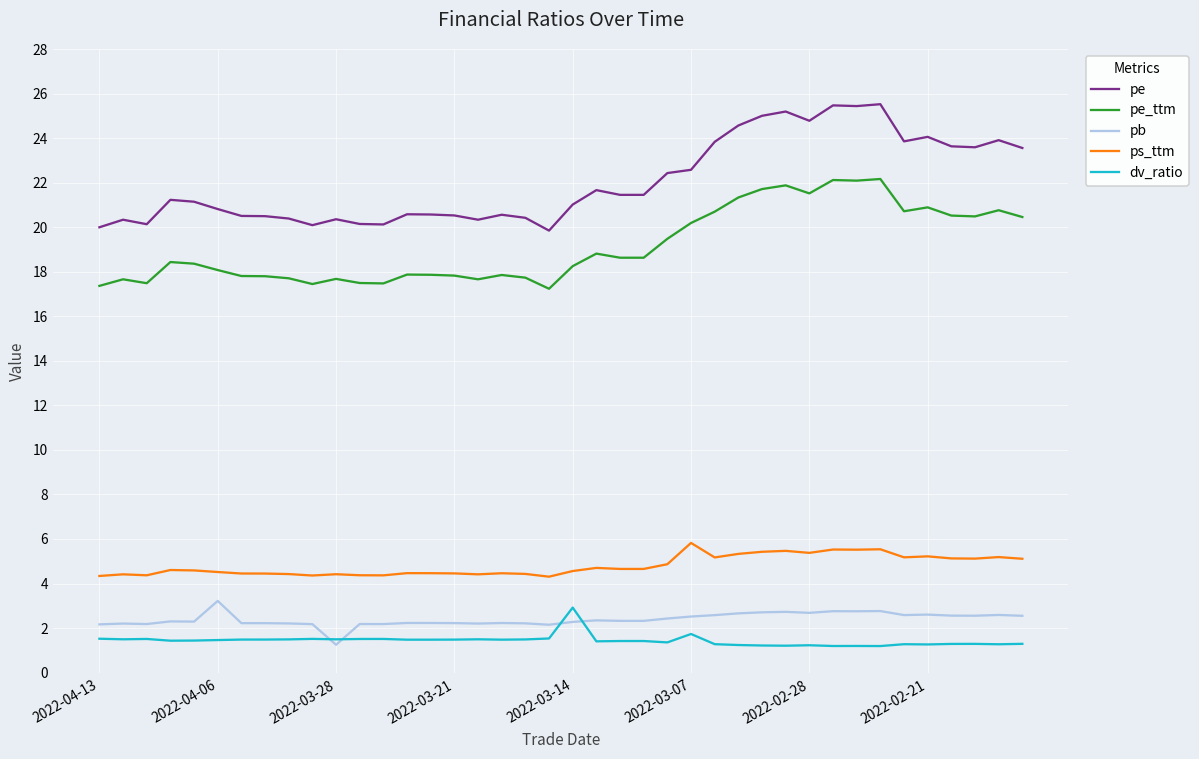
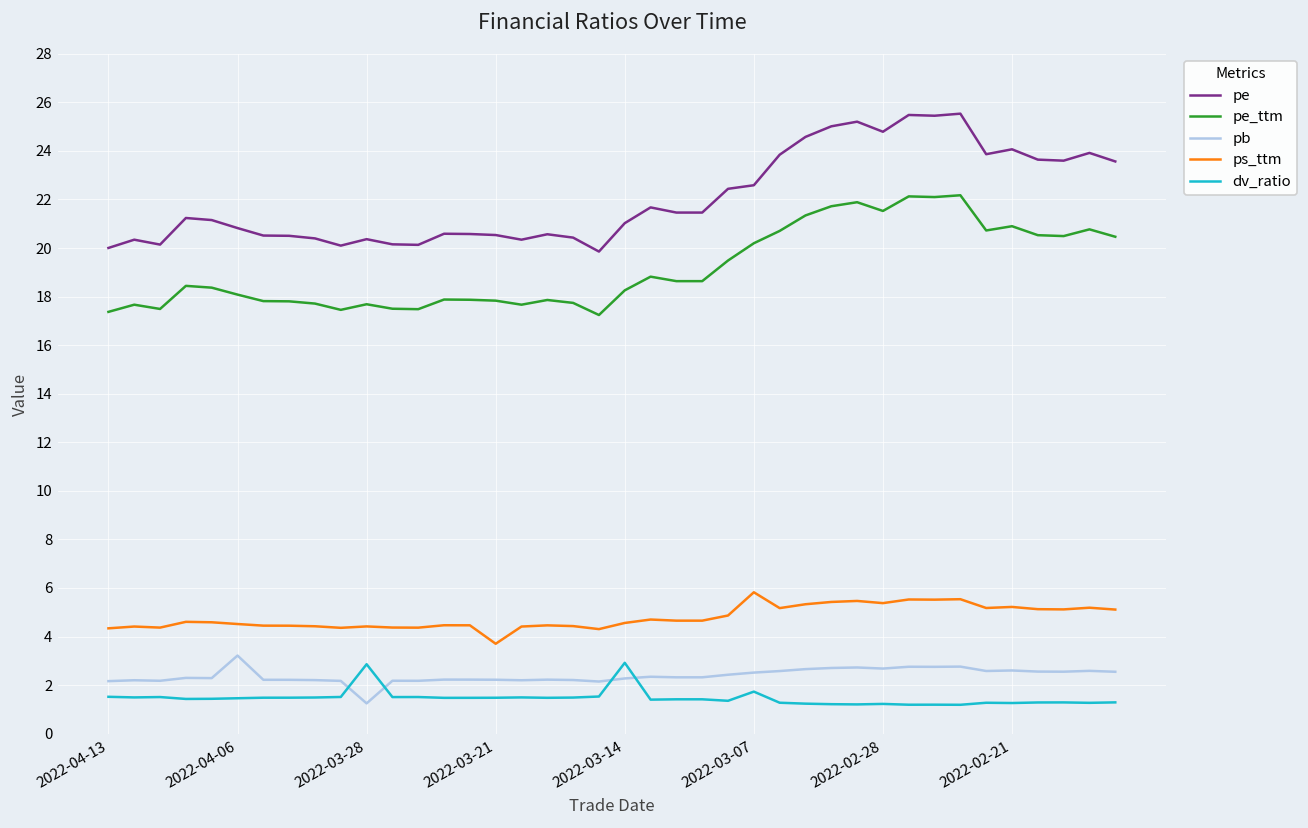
dv_ratio, 2022-03-28: 1.5 -> 2.9
ps_ttm, 2022-03-21: 4.5 -> 3.7
